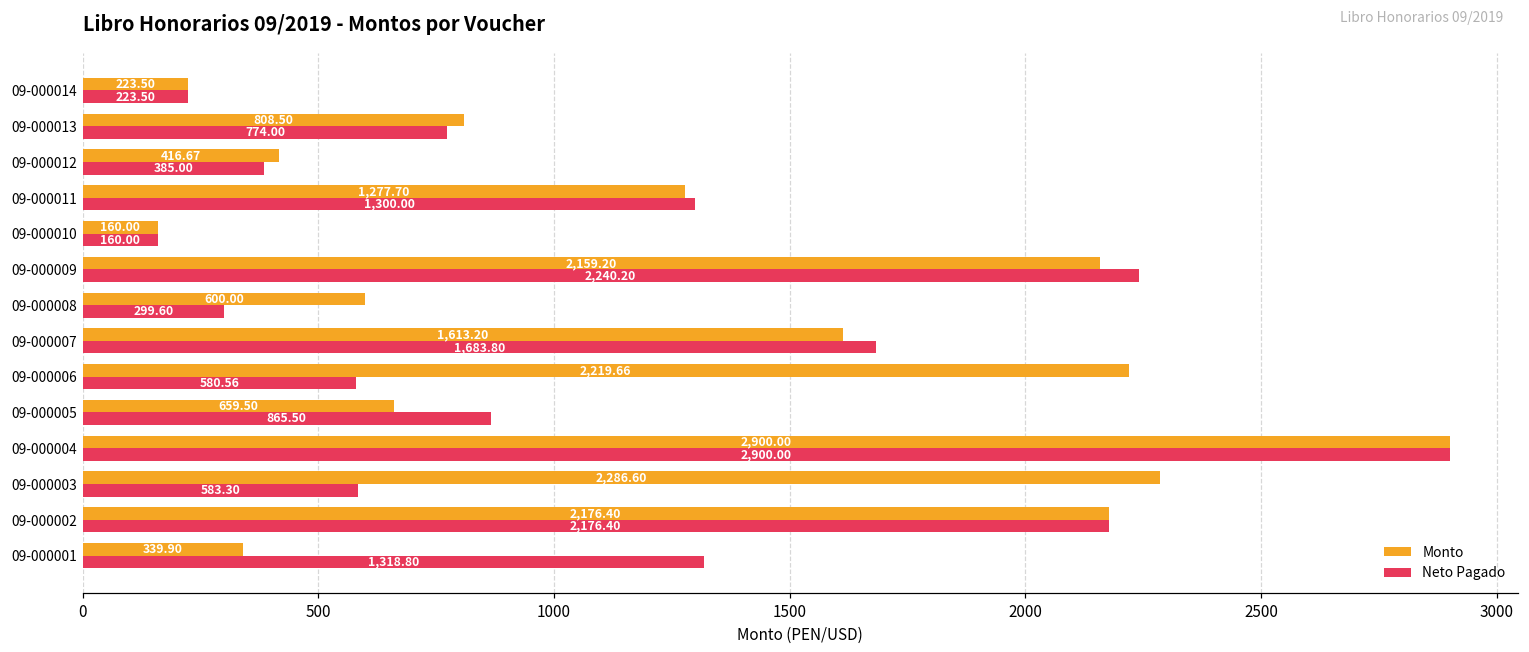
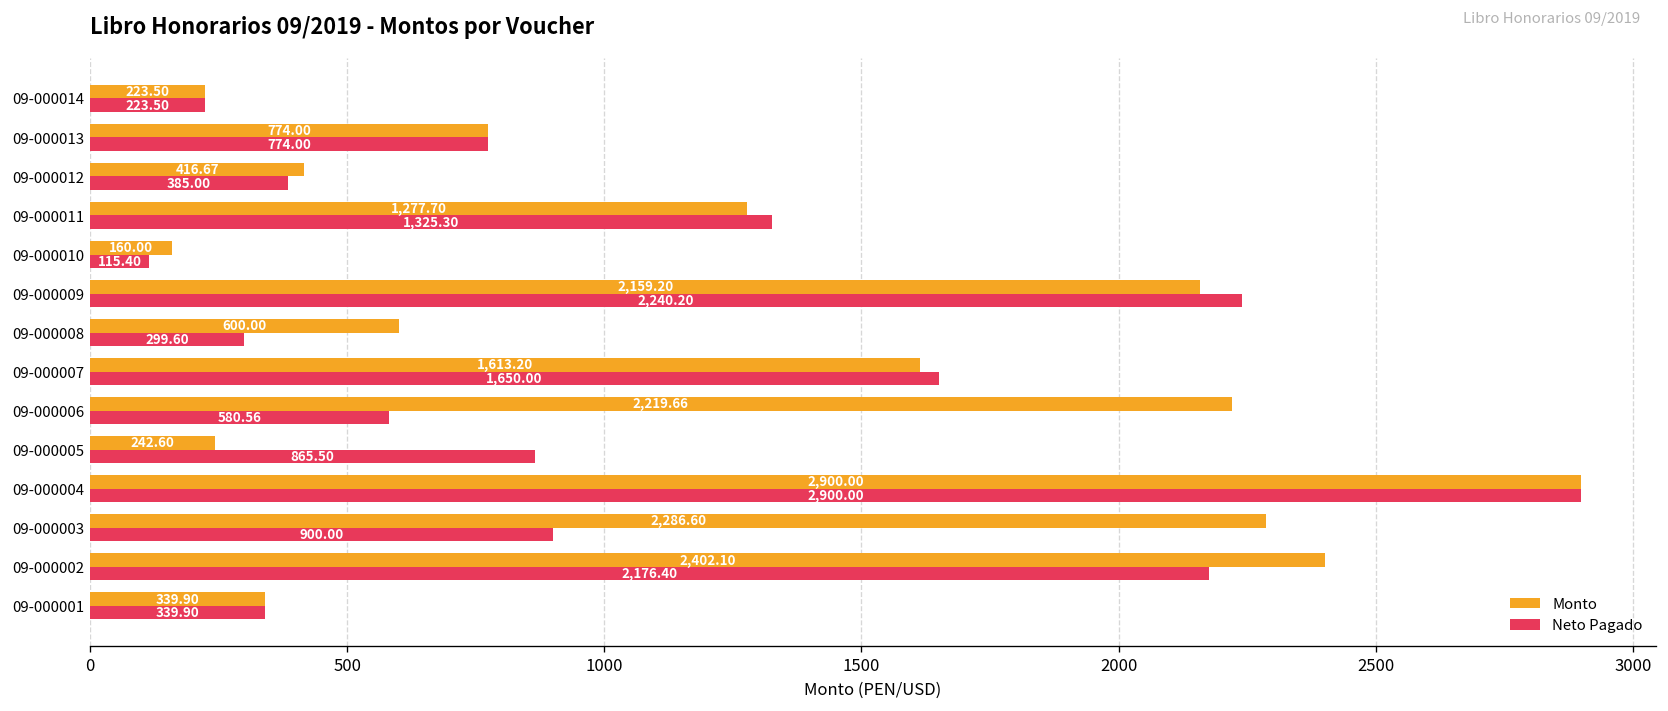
Monto, 09-000013: 808.50 -> 774.00
Neto Pagado, 09-000011: 1,300.00 -> 1,325.30
Neto Pagado, 09-000010: 160.00 -> 115.40
Neto Pagado, 09-000007: 1,683.80 -> 1,650.00
Monto, 09-000005: 659.50 -> 242.60
Neto Pagado, 09-000003: 583.30 -> 900.00
Monto, 09-000002: 2,176.40 -> 2,402.10
Neto Pagado, 09-000001: 1,318.80 -> 339.90
